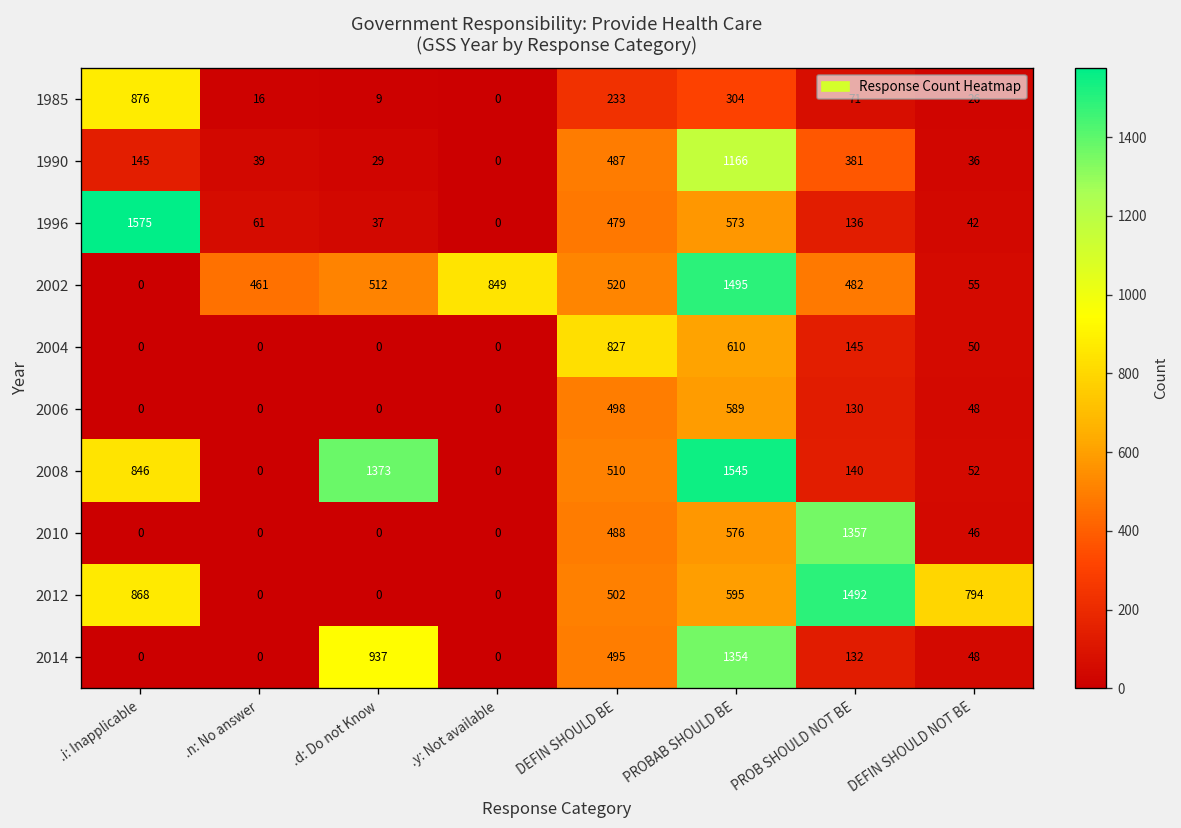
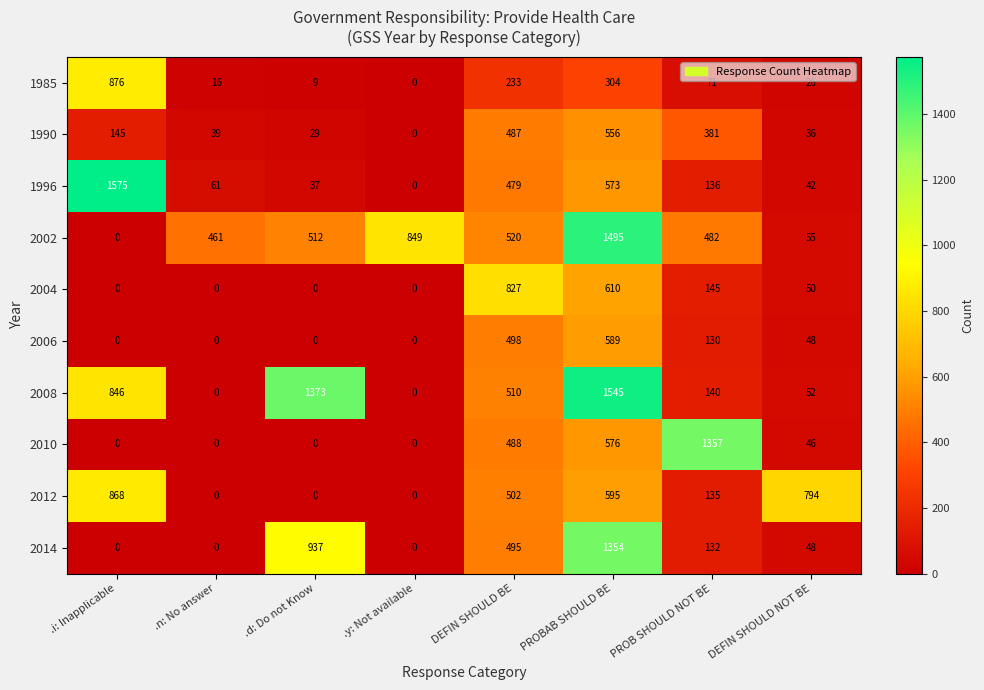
1990, PROBAB SHOULD BE: 1166 -> 556
2012, PROB SHOULD NOT BE: 1492 -> 135
